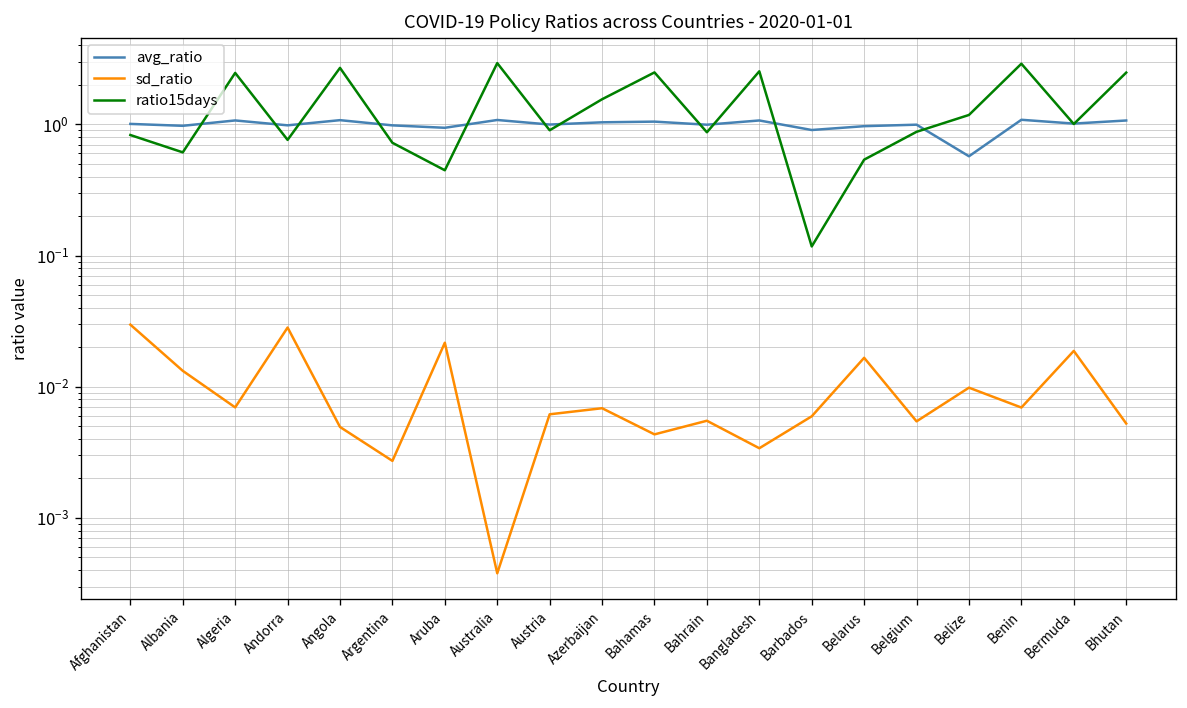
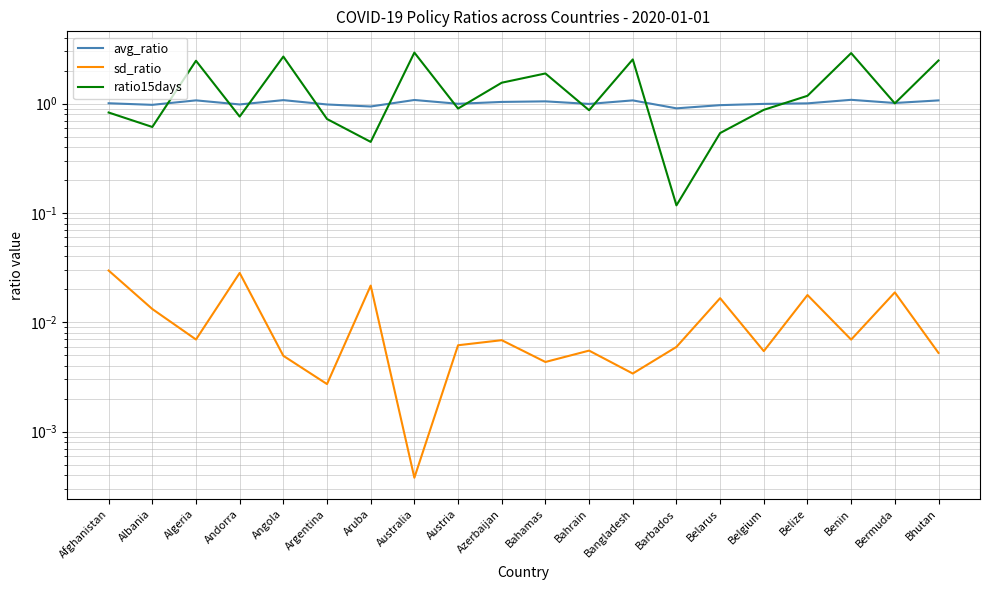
ratio15days, Bahamas: 2.5 -> 1.9
avg_ratio, Belize: 0.6 -> 1.0
sd_ratio, Belize: 0.010 -> 0.018
